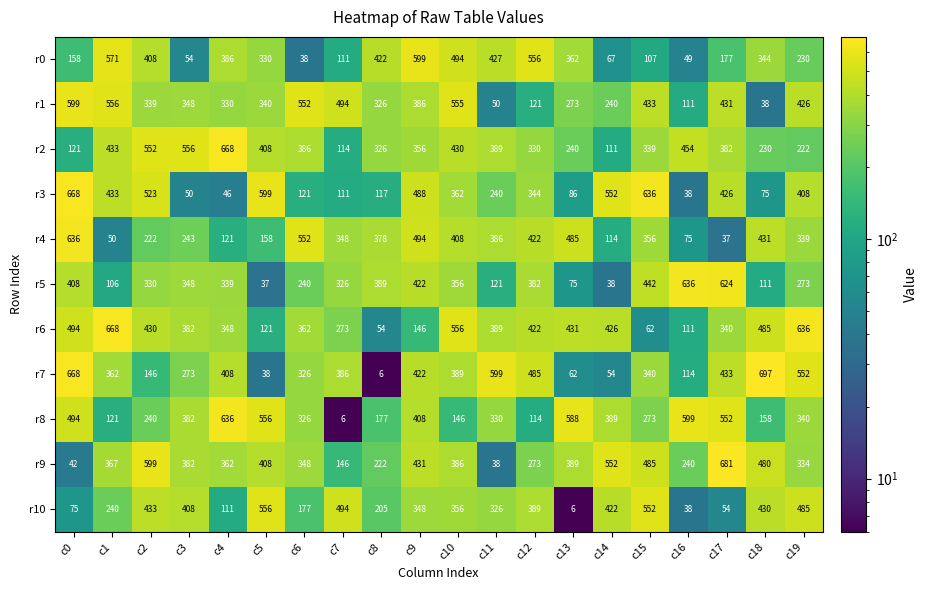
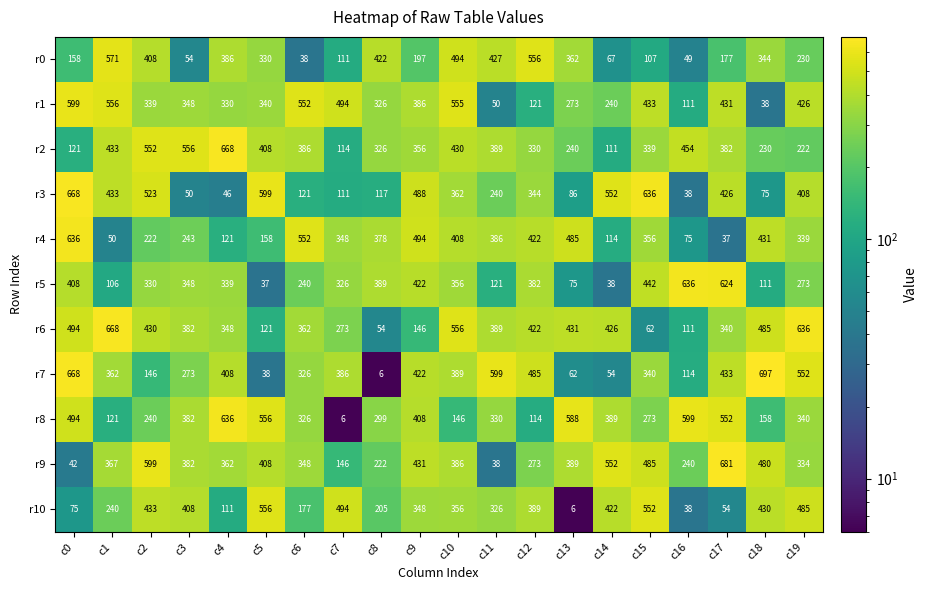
r0, c9: 599 -> 197
r8, c8: 177 -> 299
